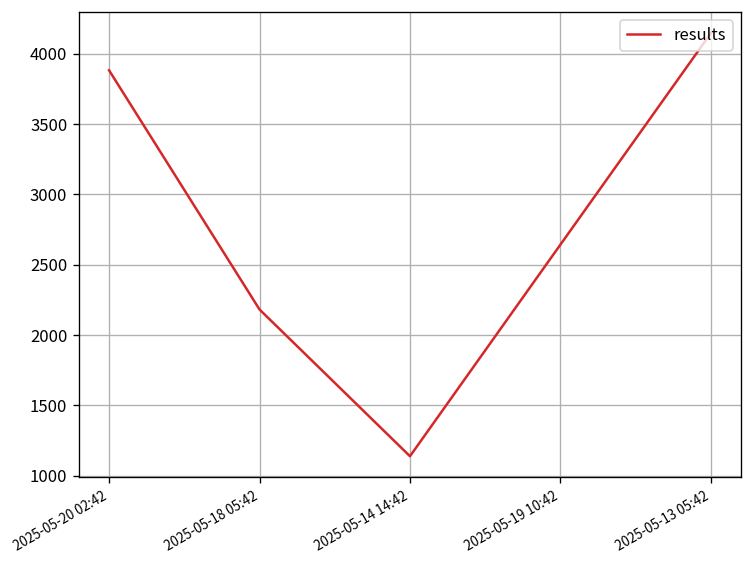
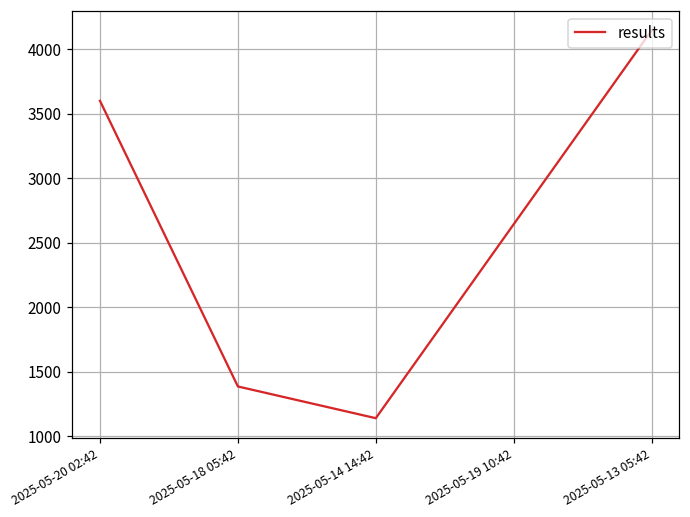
2025-05-20 02:42: 3880 -> 3600
2025-05-18 05:42: 2180 -> 1390
